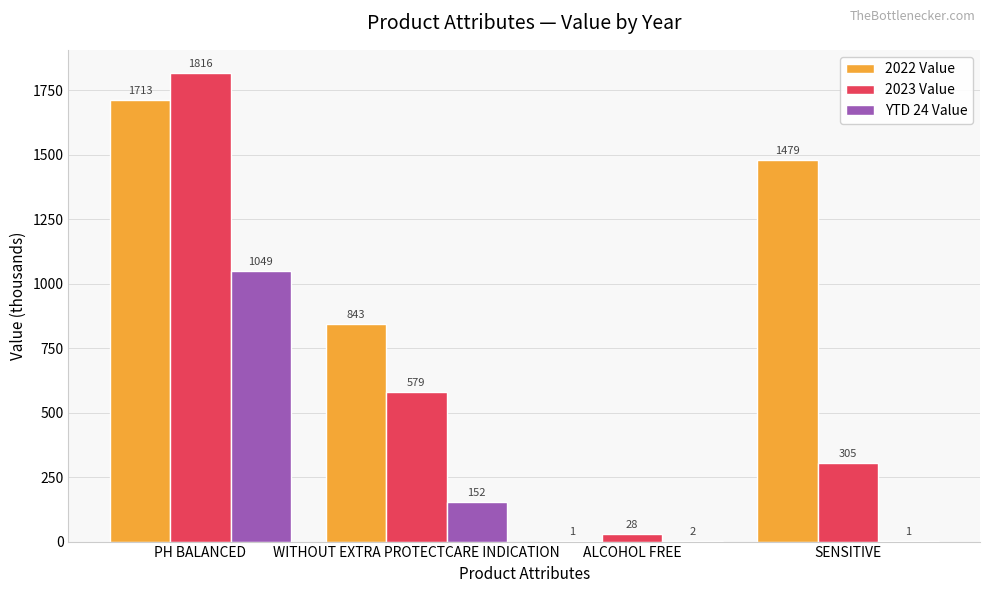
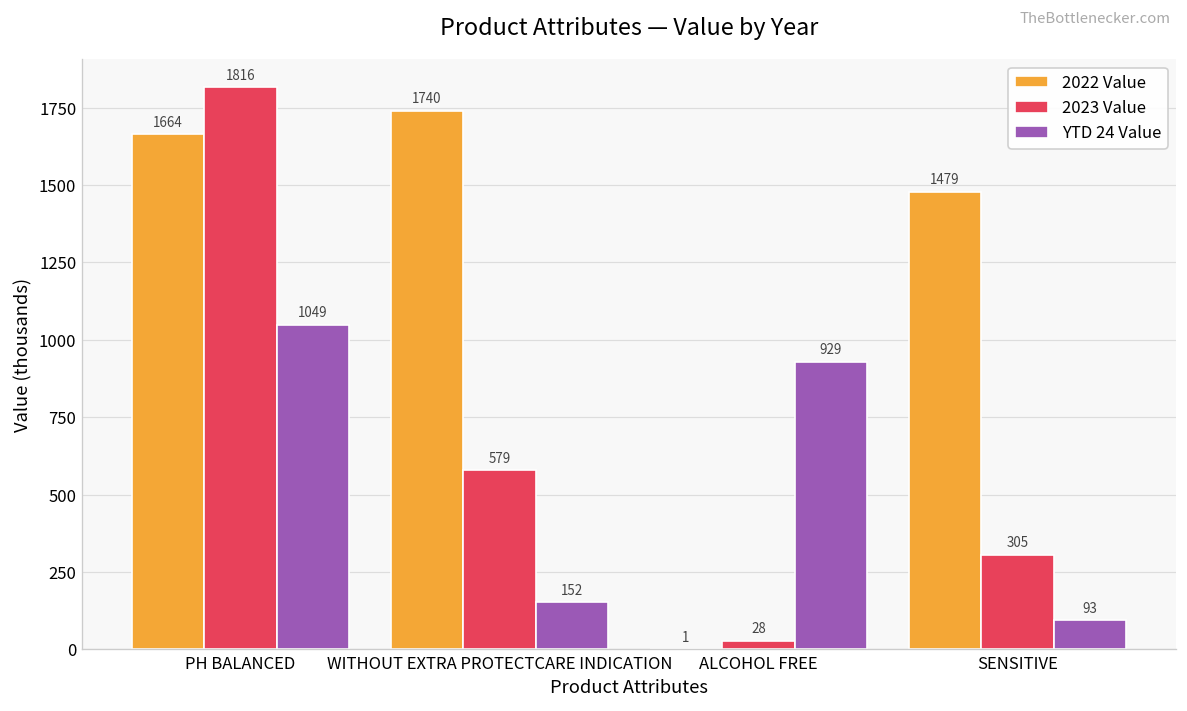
2022 Value, PH BALANCED: 1713 -> 1664
2022 Value, WITHOUT EXTRA PROTECTCARE INDICATION: 843 -> 1740
YTD 24 Value, ALCOHOL FREE: 2 -> 929
YTD 24 Value, SENSITIVE: 1 -> 93
